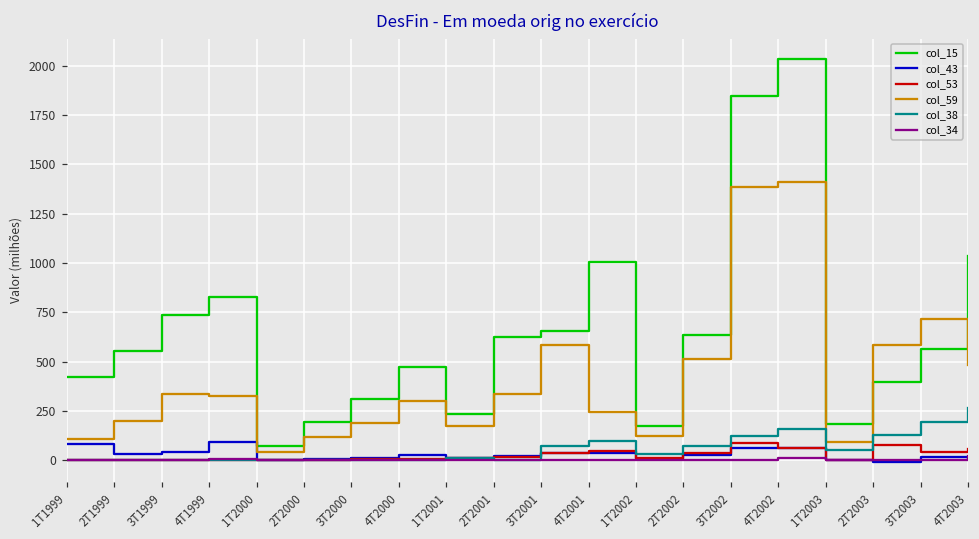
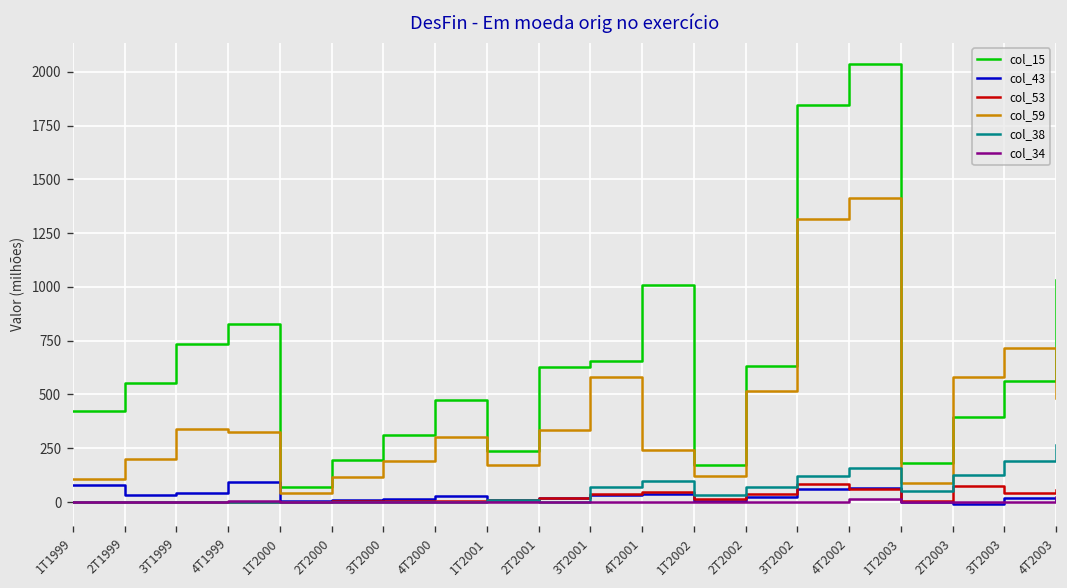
col_59, 3T2002: 1380 -> 1310
